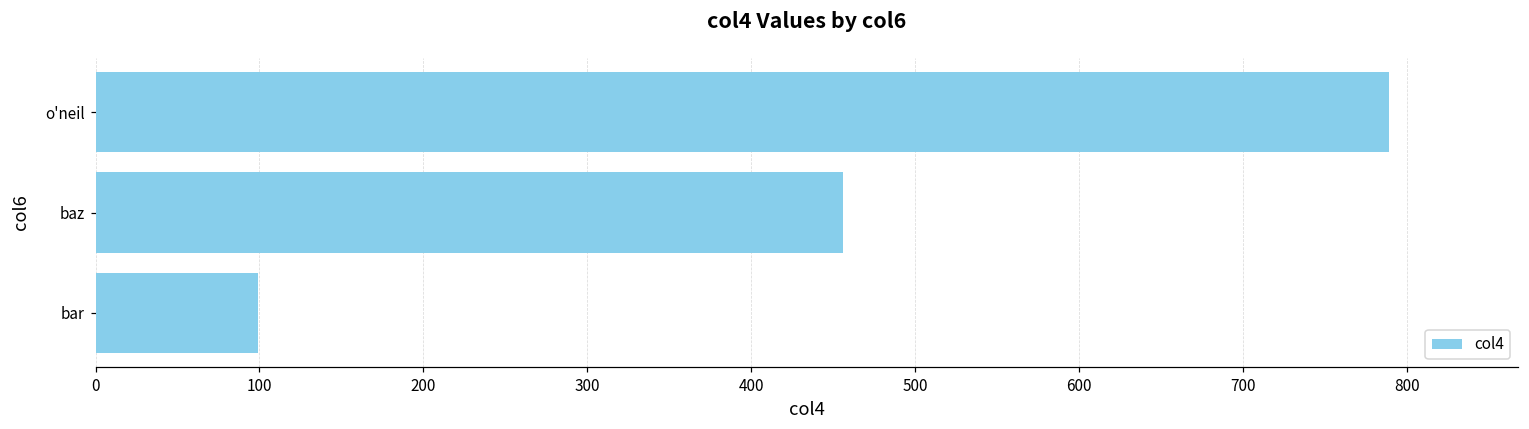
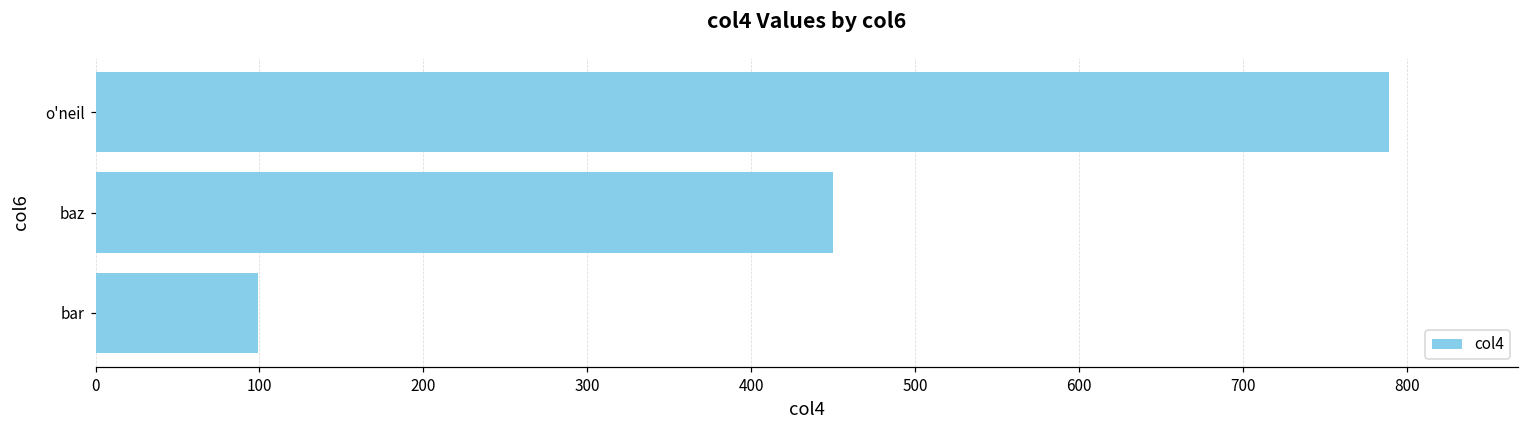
baz: 456 -> 450
